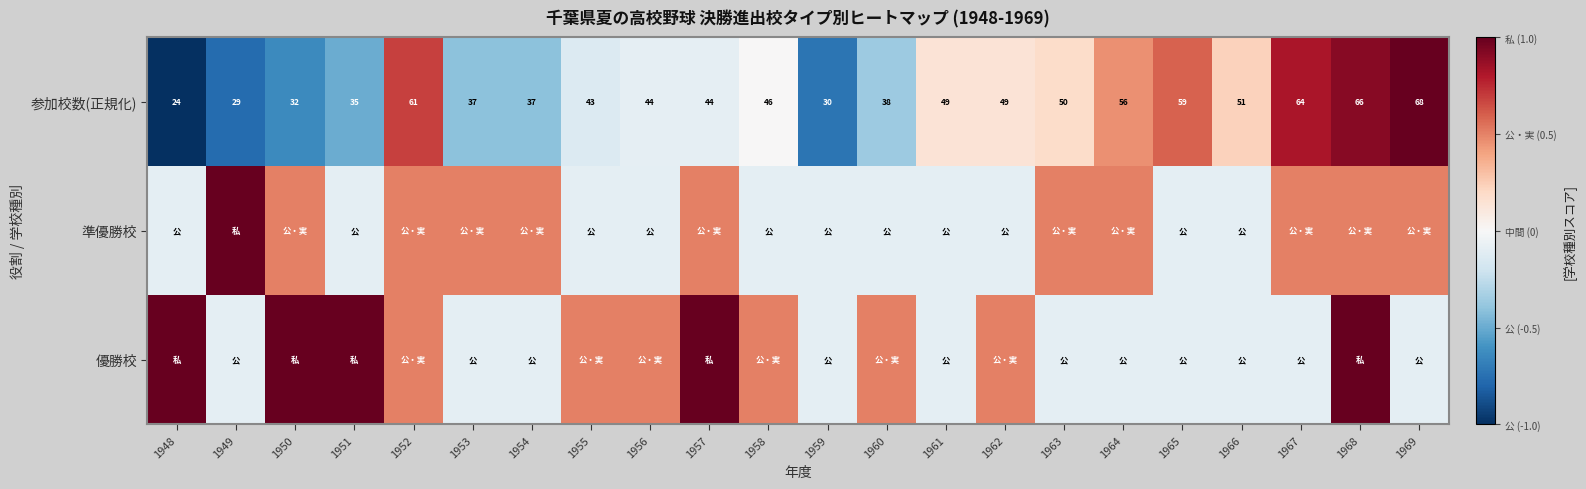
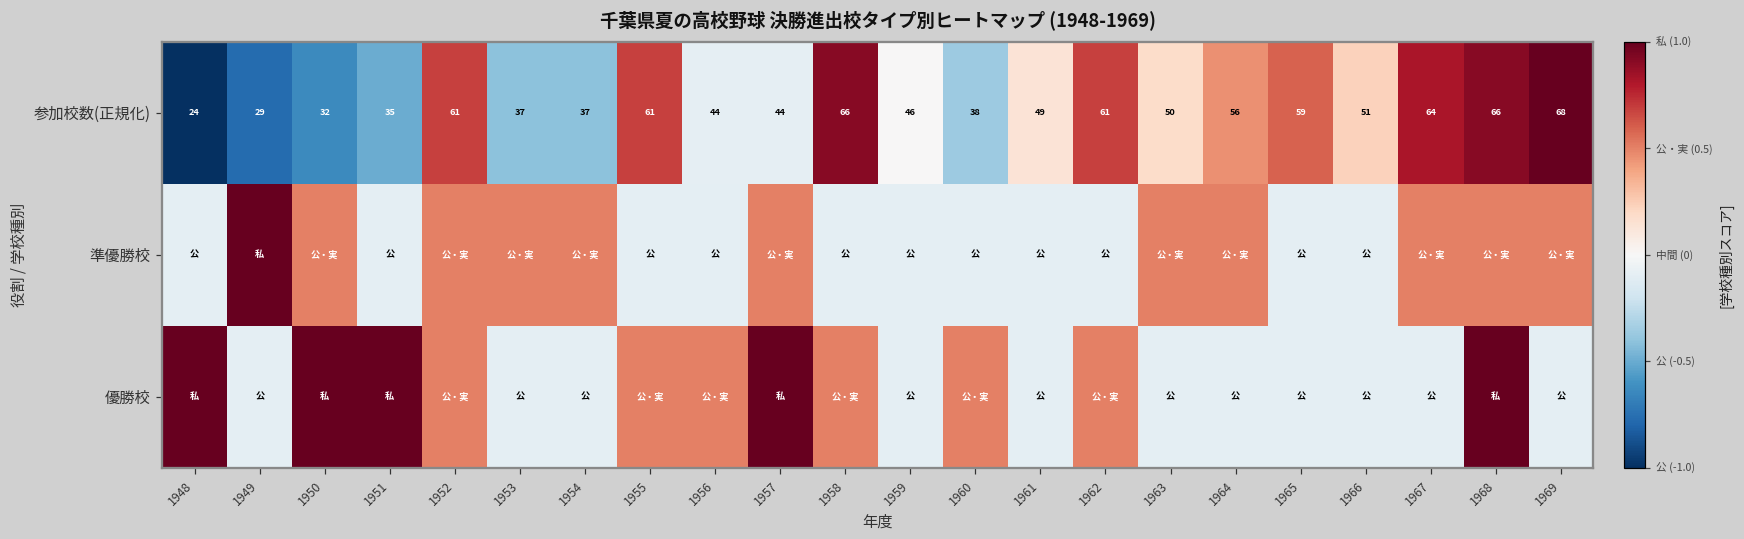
参加校数(正規化), 1955: 43 -> 61
参加校数(正規化), 1958: 46 -> 66
参加校数(正規化), 1959: 30 -> 46
参加校数(正規化), 1962: 49 -> 61
